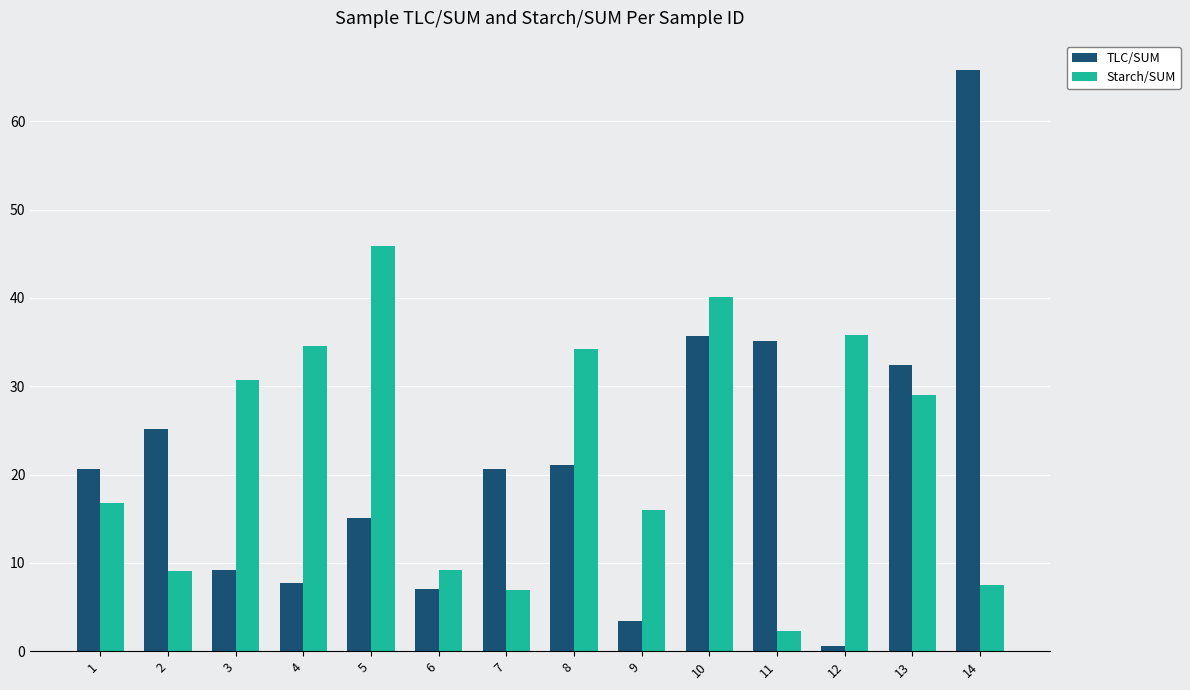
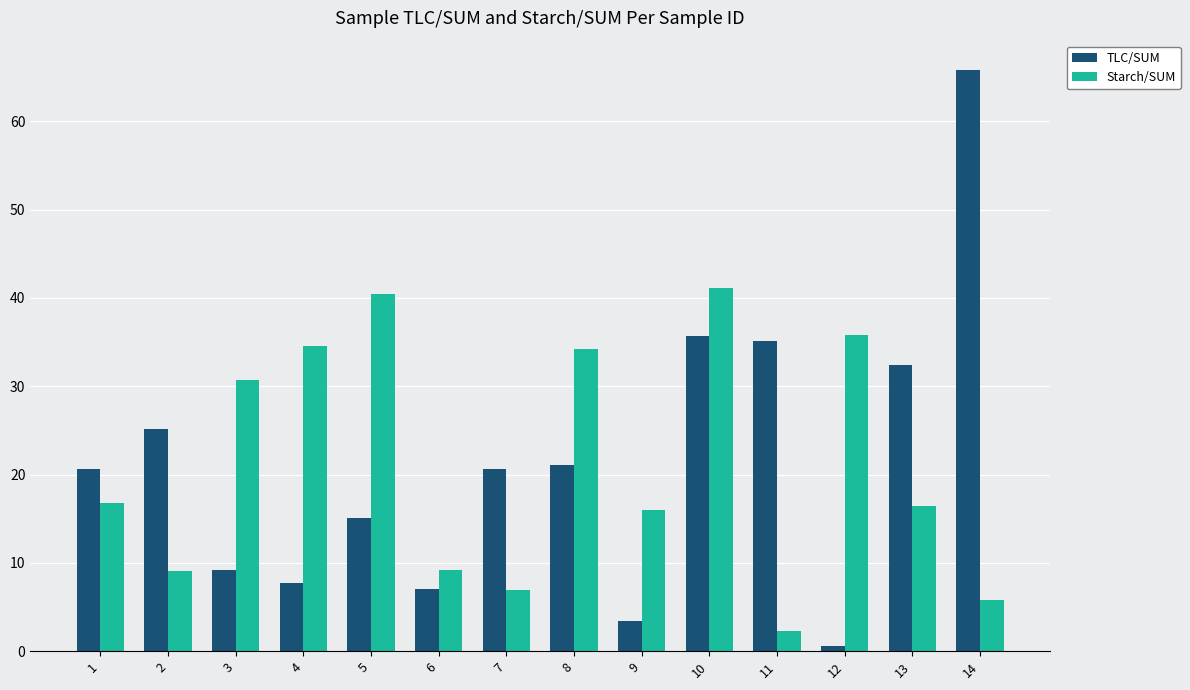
Starch/SUM, 5: 46 -> 40
Starch/SUM, 10: 40 -> 41
Starch/SUM, 13: 29 -> 16
Starch/SUM, 14: 7 -> 6
